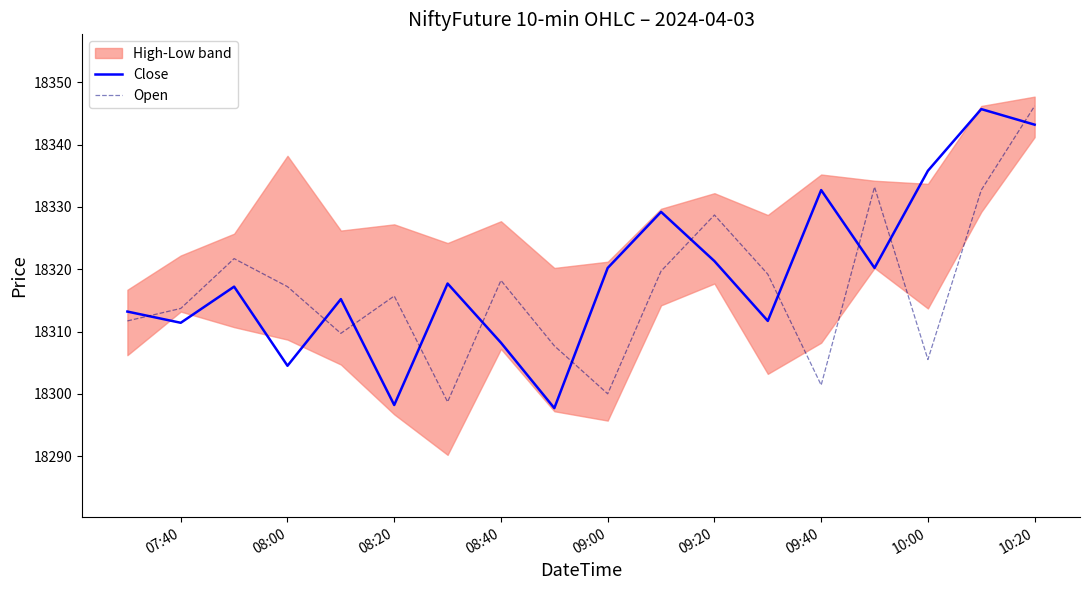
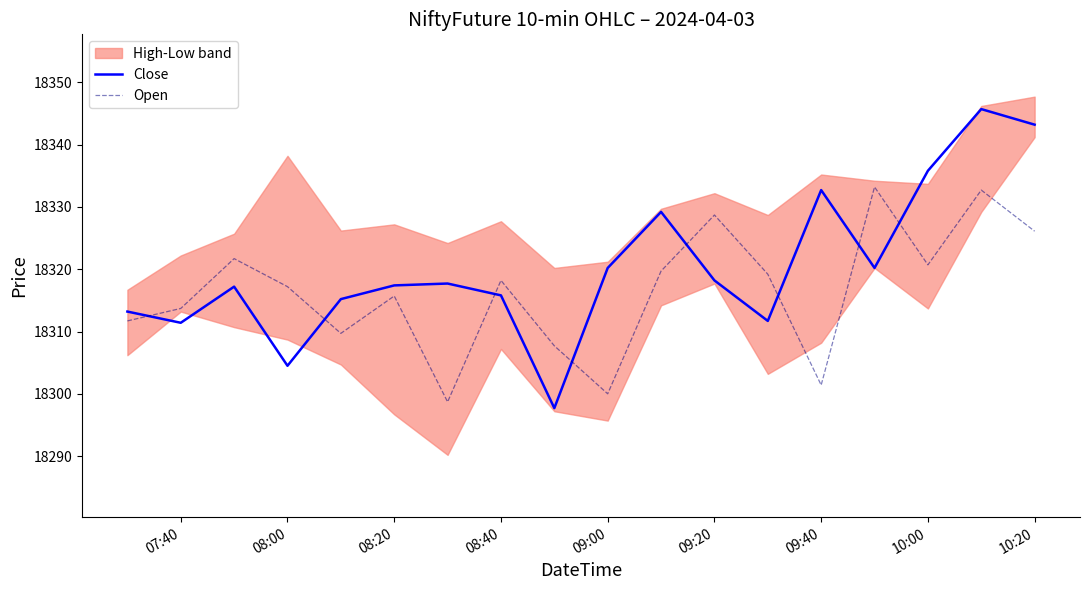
Close, 08:20: 18298 -> 18317
Close, 08:40: 18308 -> 18316
Close, 09:20: 18321 -> 18318
Open, 10:00: 18306 -> 18321
Open, 10:20: 18346 -> 18326
